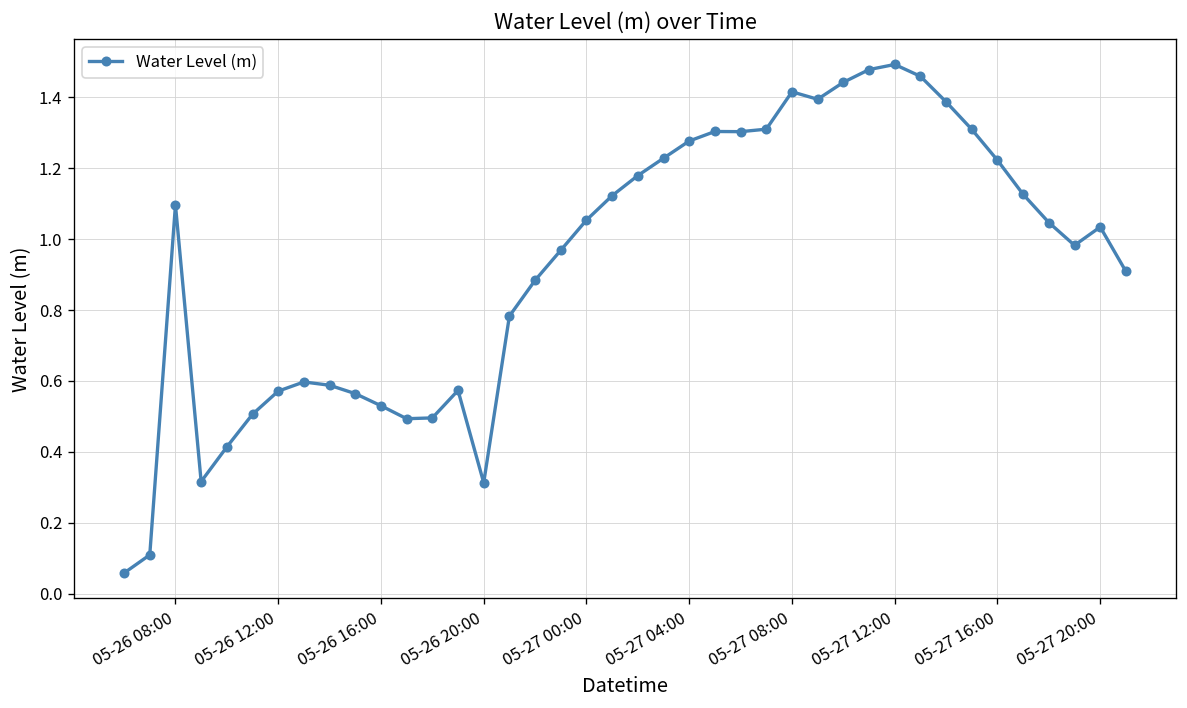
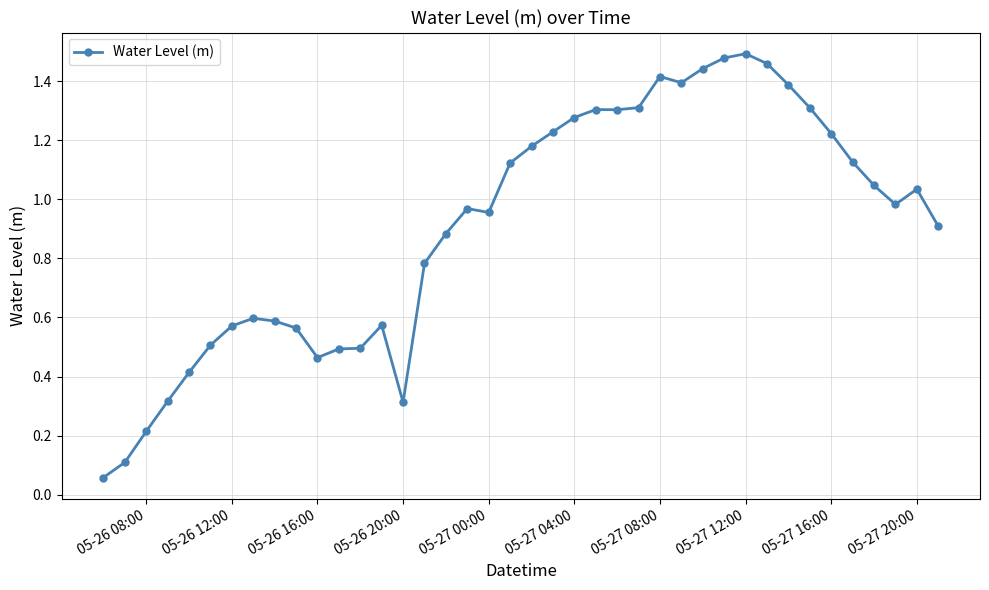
05-26 08:00: 1.10 -> 0.21
05-26 16:00: 0.53 -> 0.46
05-27 00:00: 1.05 -> 0.96
